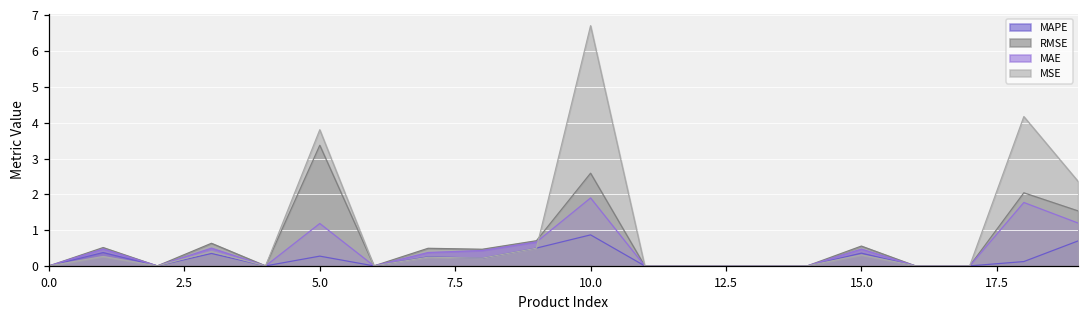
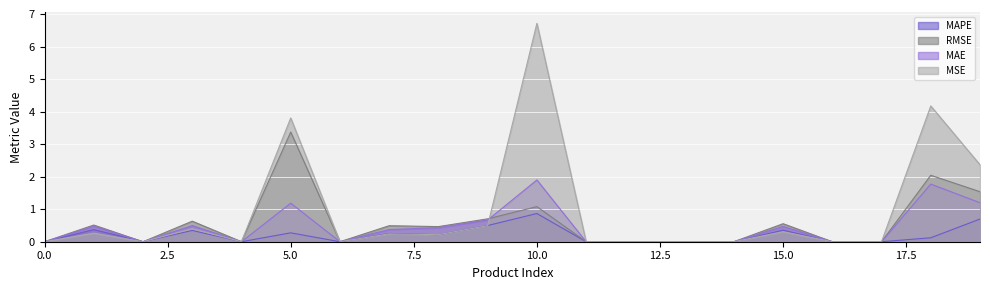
RMSE, 10.0: 2.6 -> 1.1
